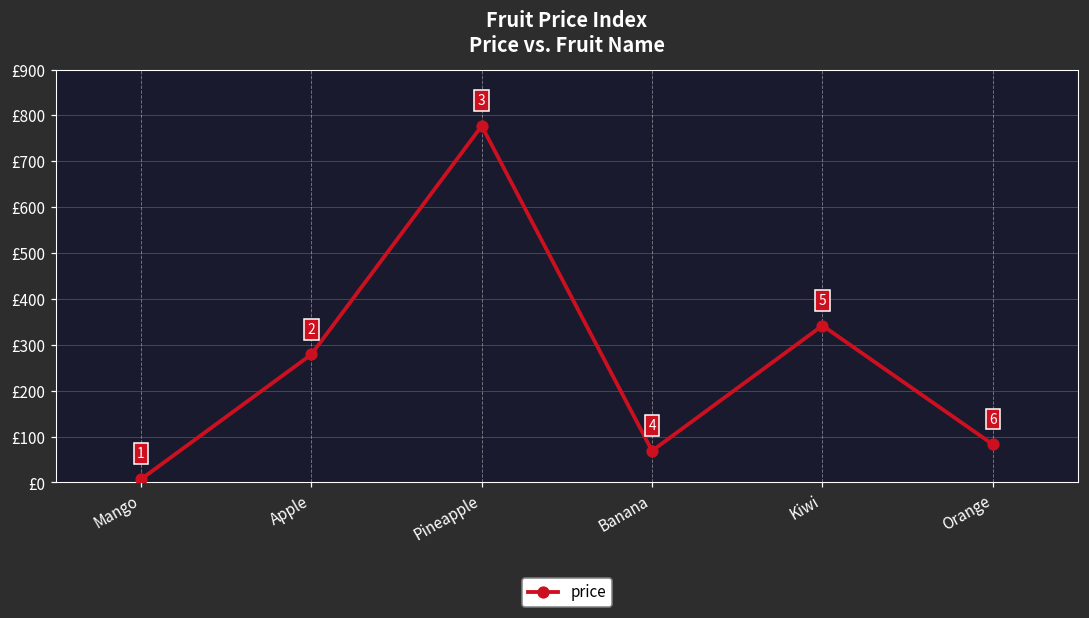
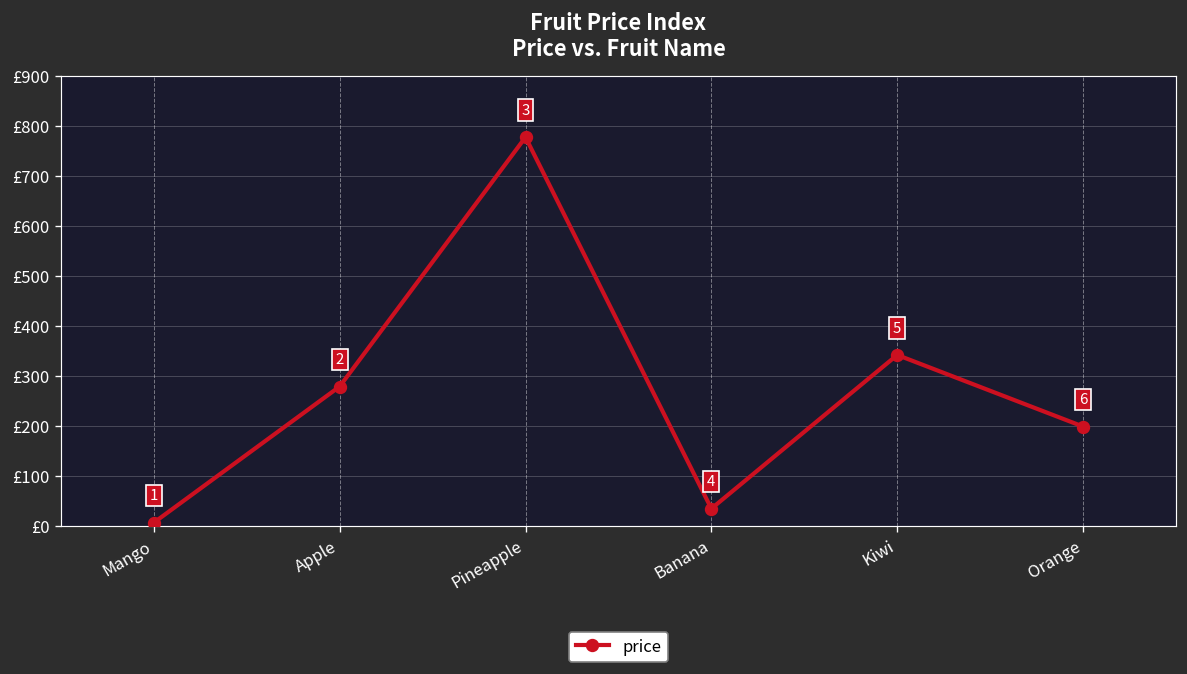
Banana: £70 -> £40
Orange: £80 -> £200
